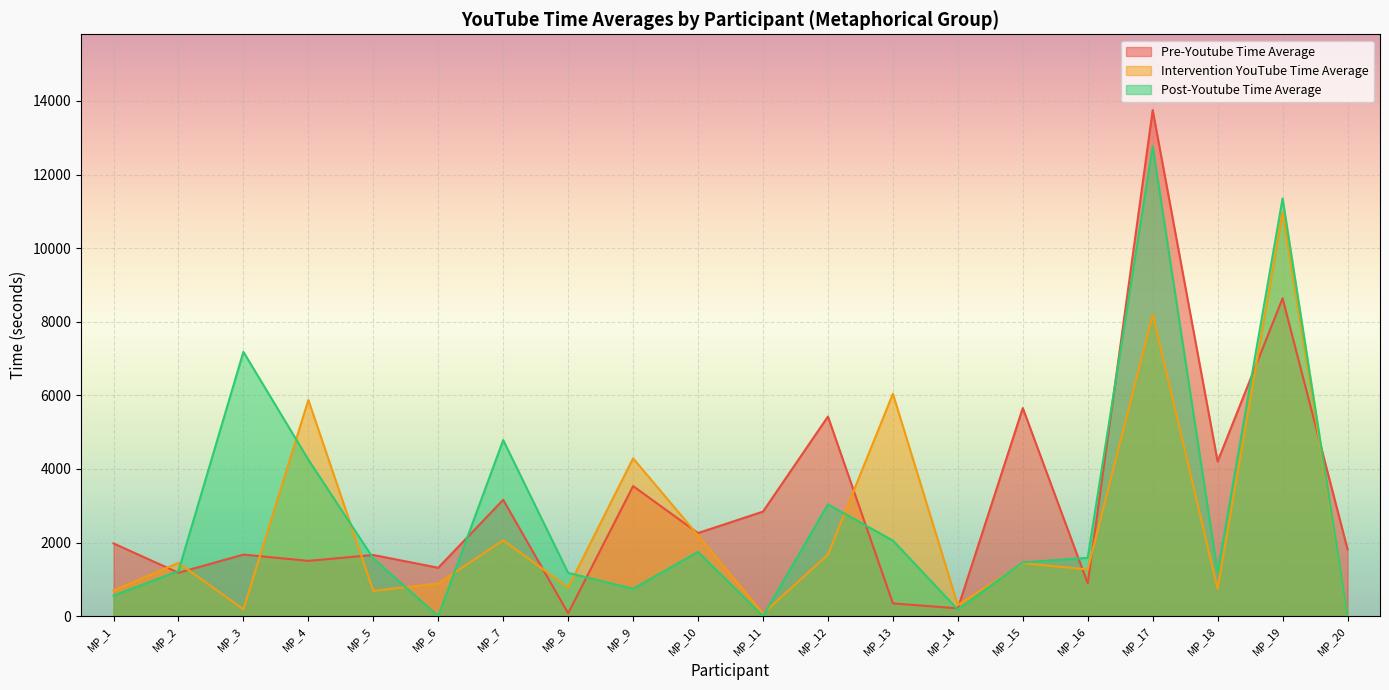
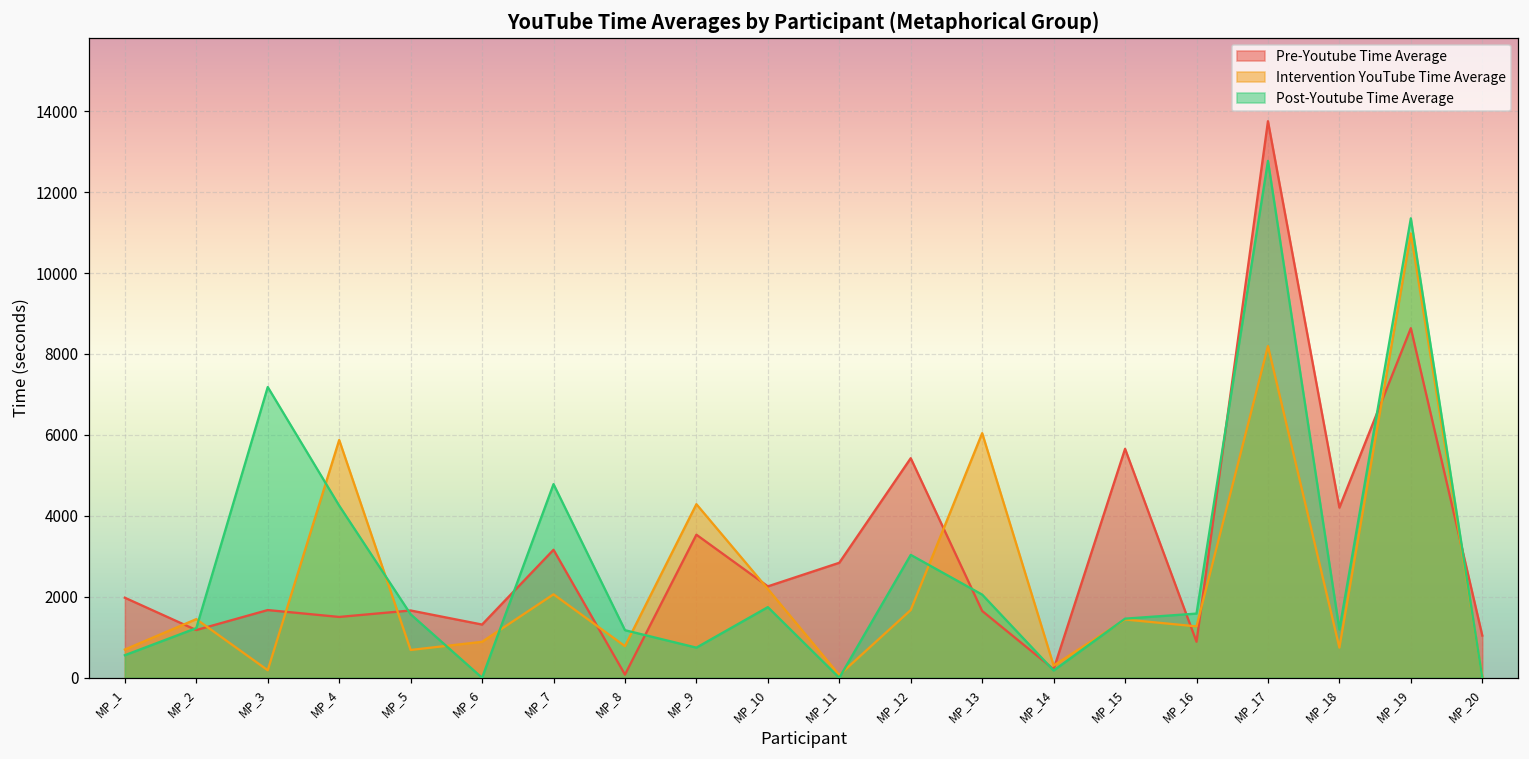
Pre-Youtube Time Average, MP_13: 300 -> 1700
Pre-Youtube Time Average, MP_20: 1800 -> 1000
